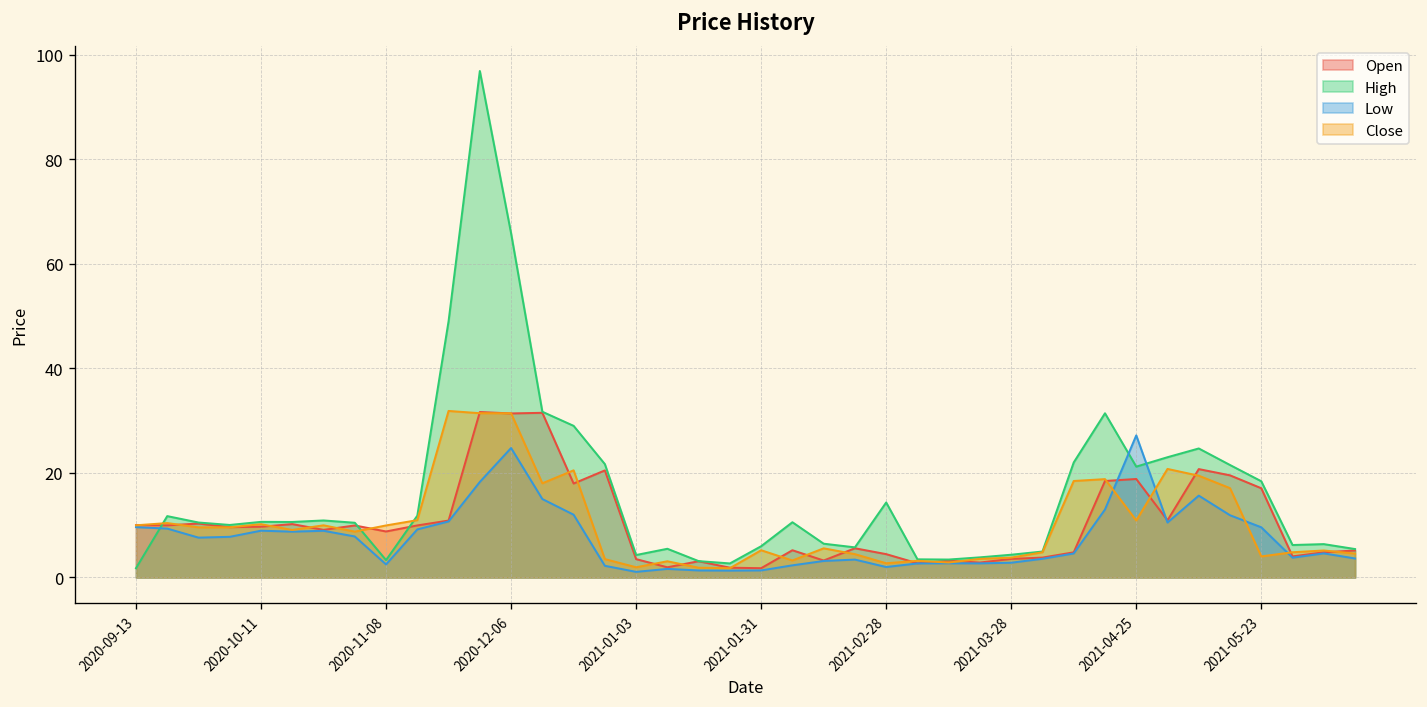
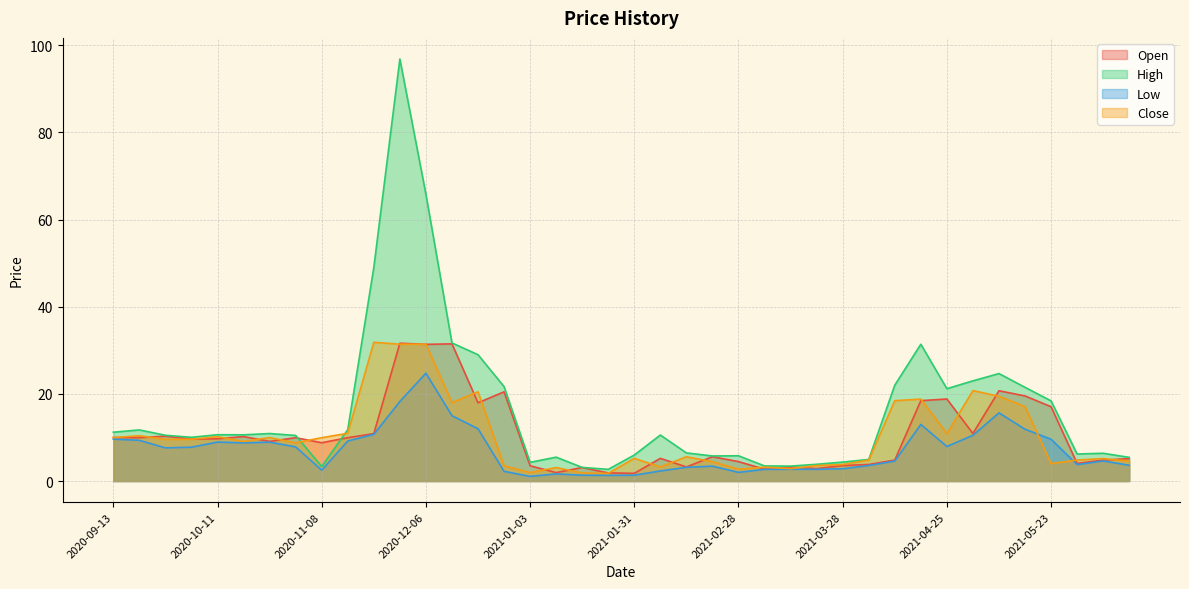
High, 2020-09-13: 2 -> 11
High, 2021-02-28: 14 -> 6
Low, 2021-04-25: 27 -> 8
